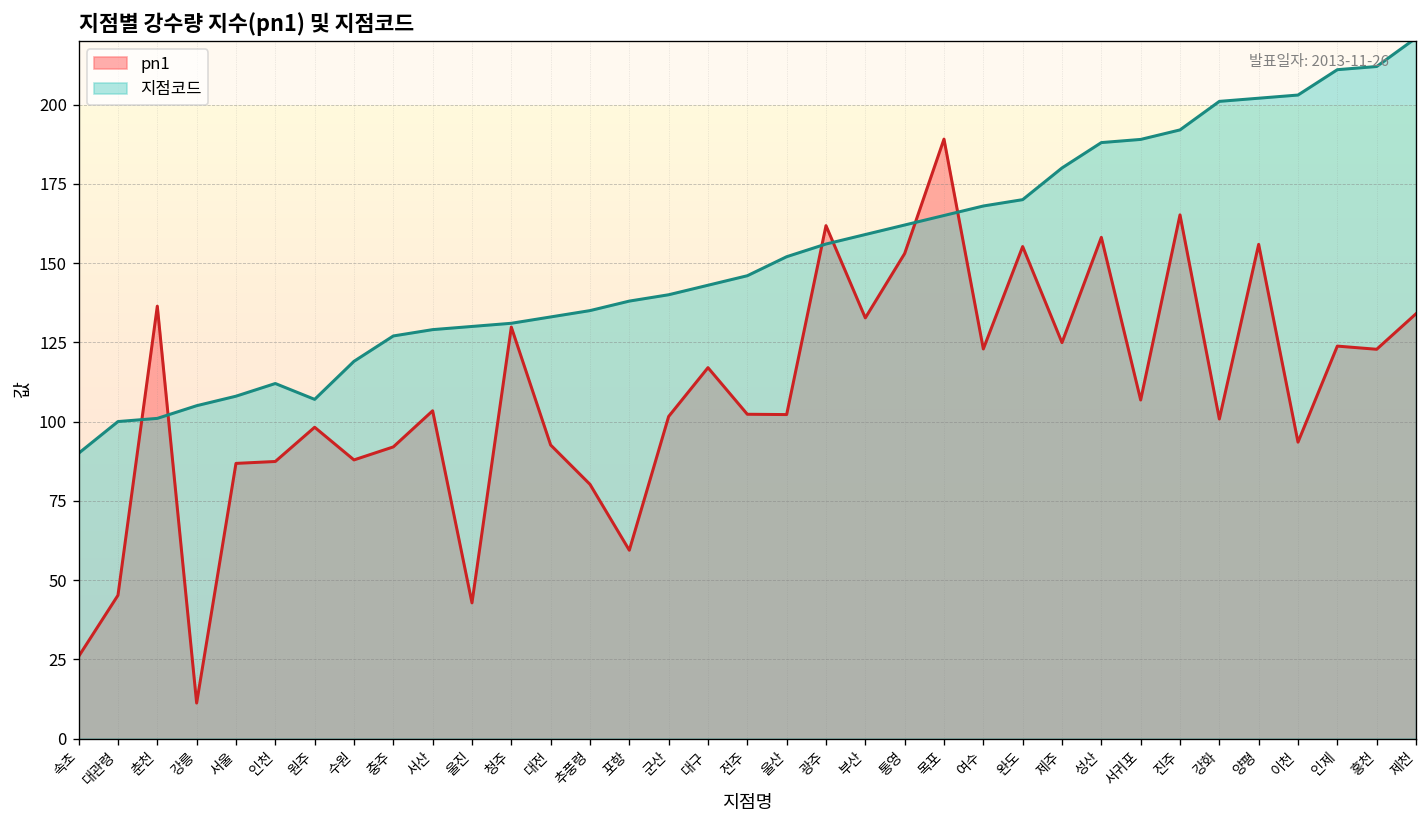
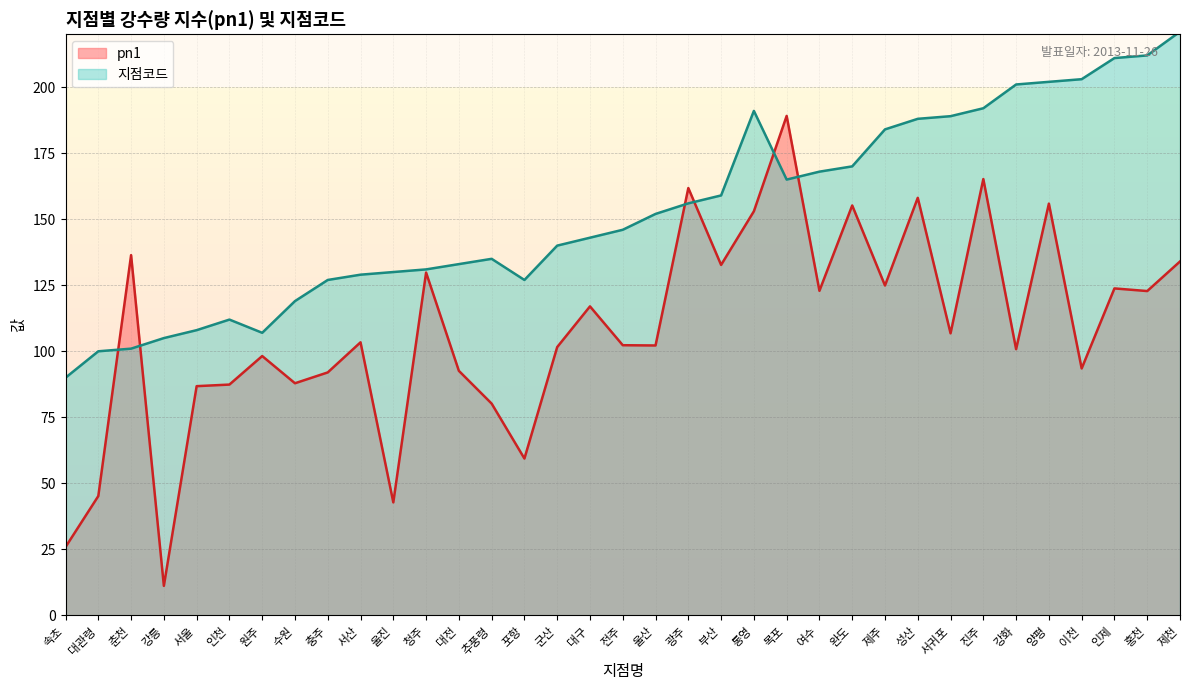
지점코드, 포항: 138 -> 127
지점코드, 통영: 162 -> 191
지점코드, 제주: 180 -> 184
